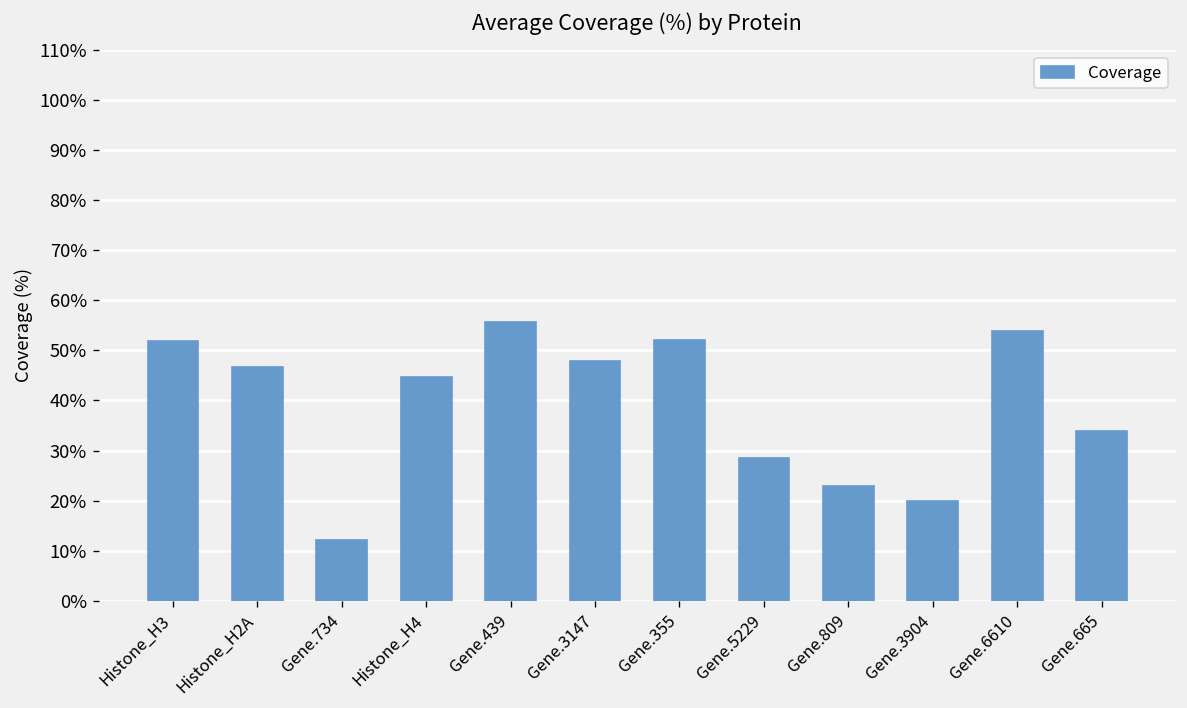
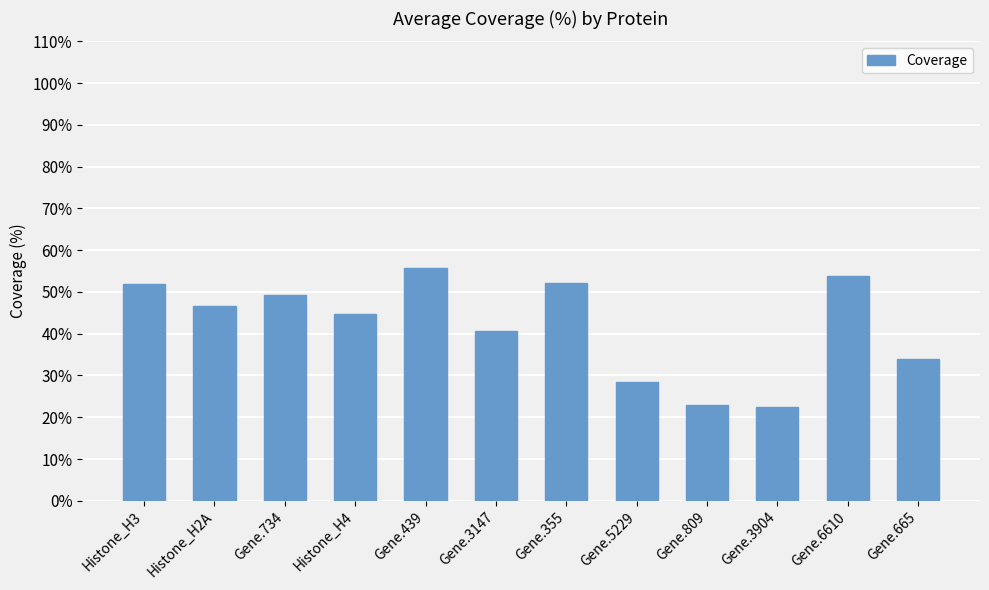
Gene.734: 12% -> 49%
Gene.3147: 48% -> 41%
Gene.3904: 20% -> 23%
